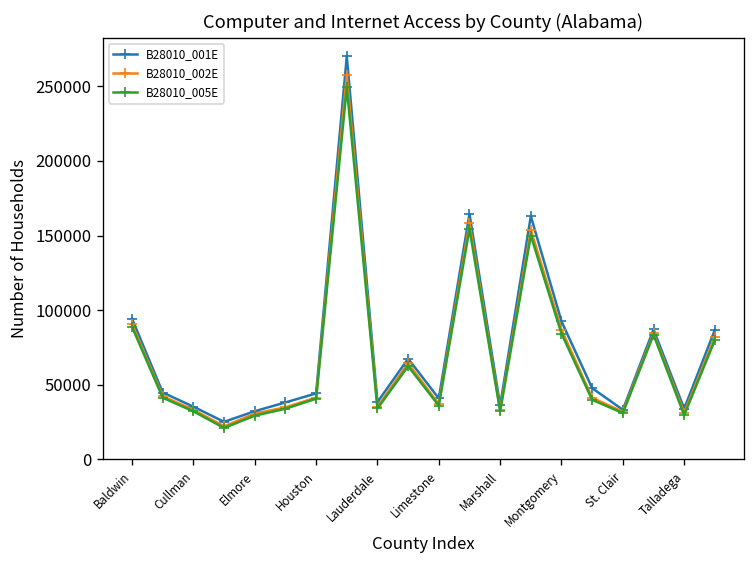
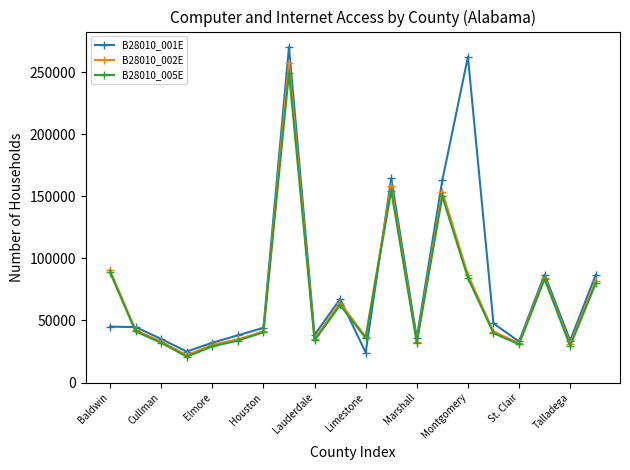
B28010_001E, Baldwin: 94000 -> 45000
B28010_001E, Limestone: 41000 -> 24000
B28010_001E, Montgomery: 92000 -> 262000
